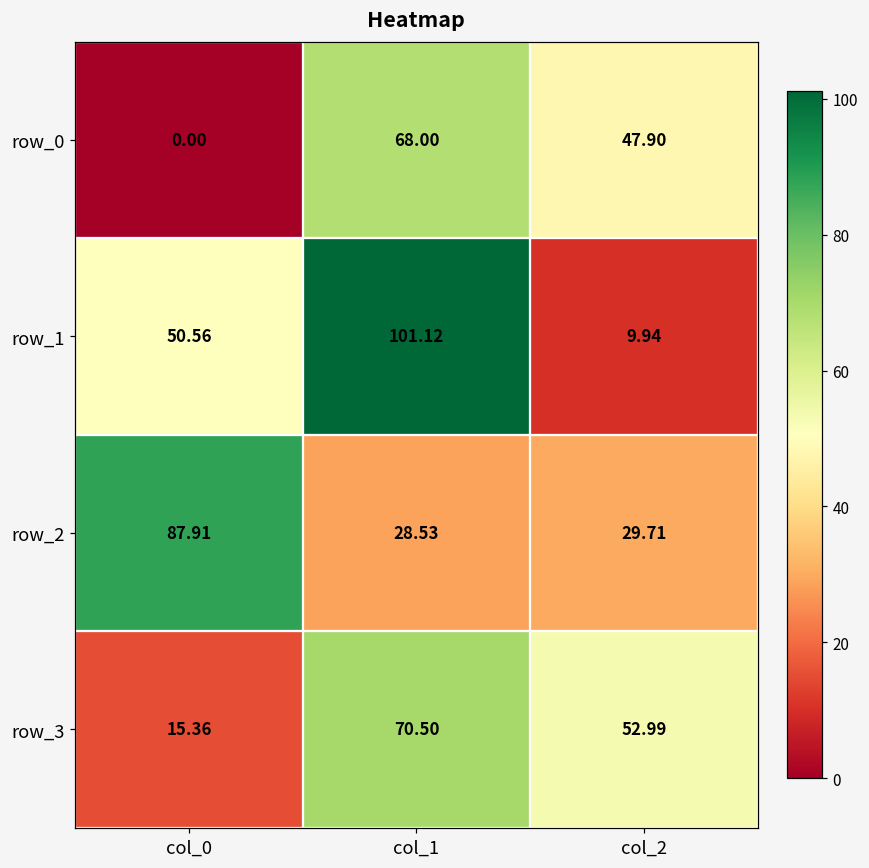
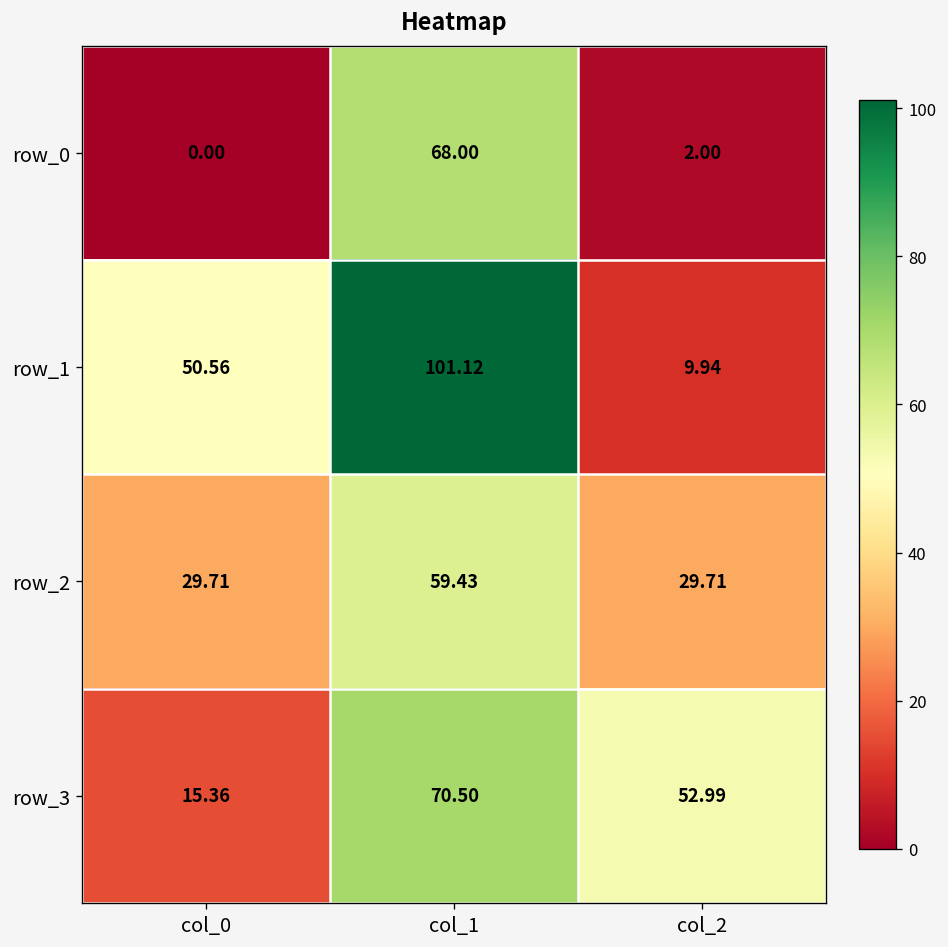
row_0, col_2: 47.90 -> 2.00
row_2, col_0: 87.91 -> 29.71
row_2, col_1: 28.53 -> 59.43
